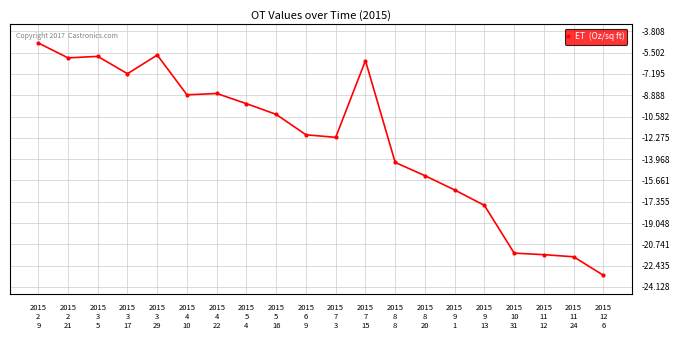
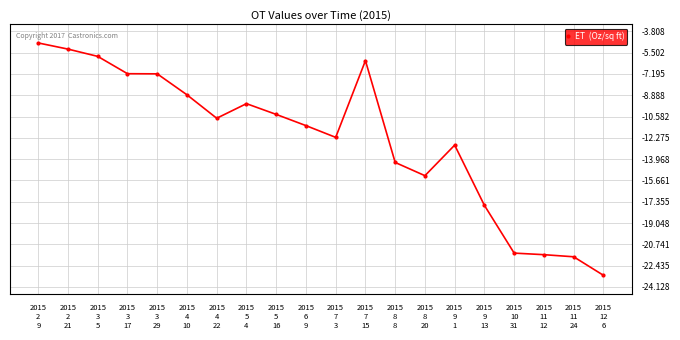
2015 2 21: -5.9 -> -5.2
2015 3 29: -5.7 -> -7.2
2015 4 22: -8.8 -> -10.7
2015 6 9: -12.0 -> -11.3
2015 9 1: -16.4 -> -12.9
